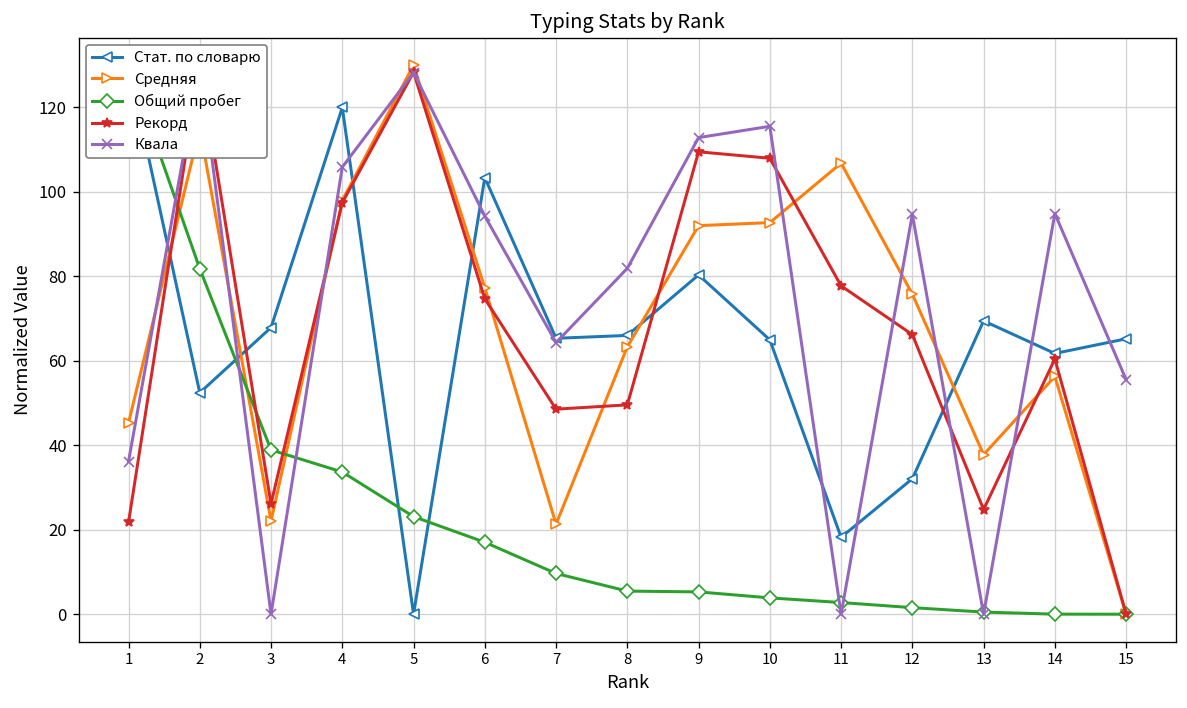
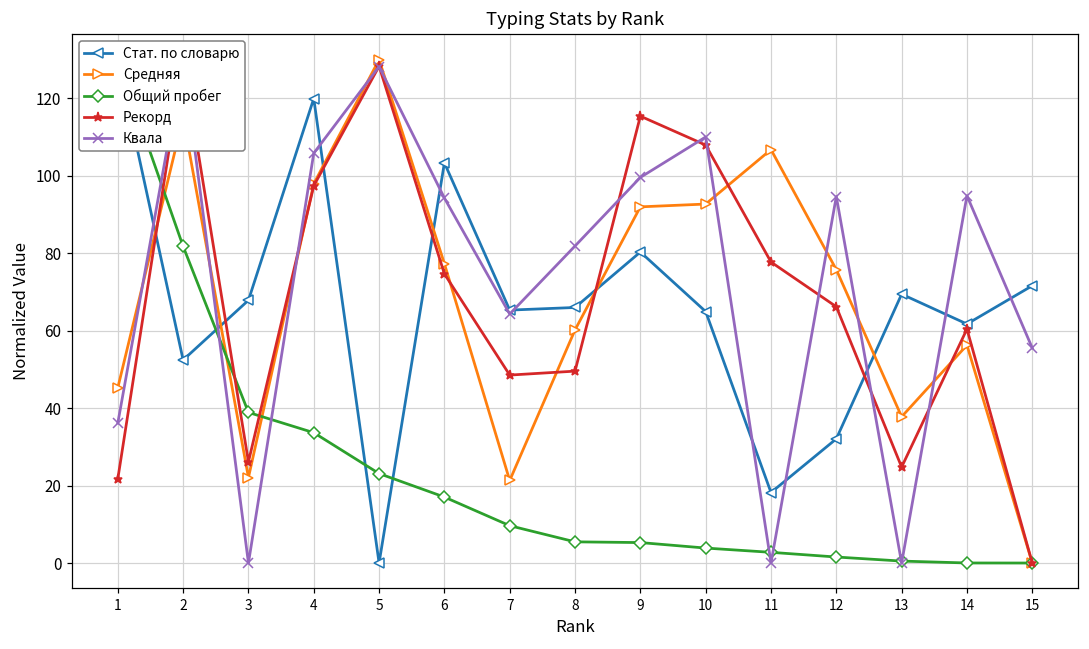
Средняя, 8: 63 -> 60
Рекорд, 9: 109 -> 115
Квала, 9: 113 -> 100
Квала, 10: 116 -> 110
Стат. по словарю, 15: 65 -> 72
